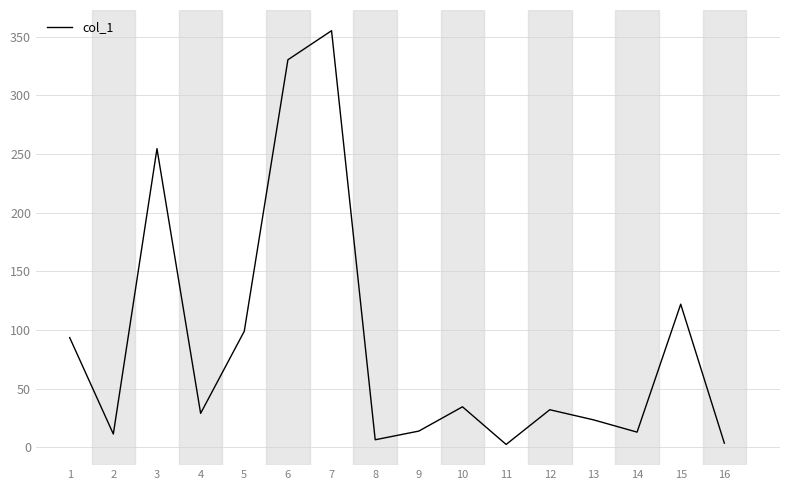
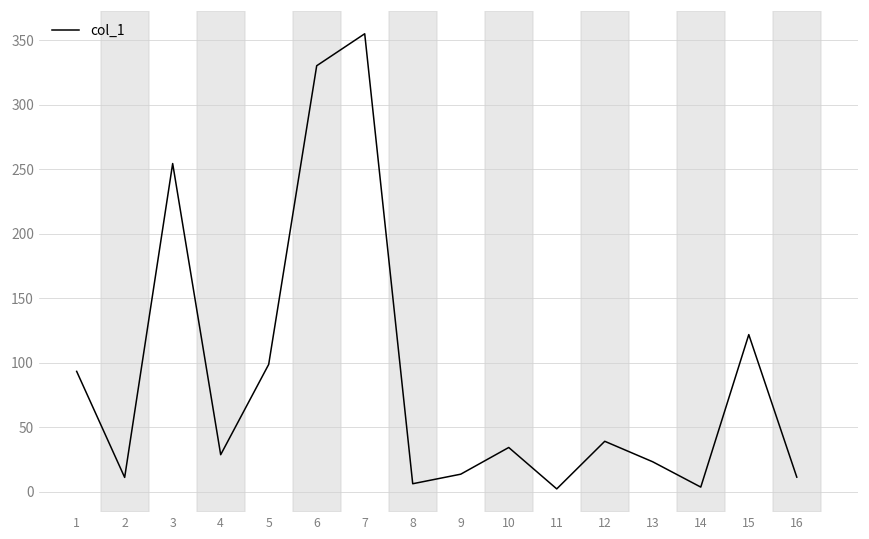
12: 32 -> 39
14: 13 -> 4
16: 3 -> 11
